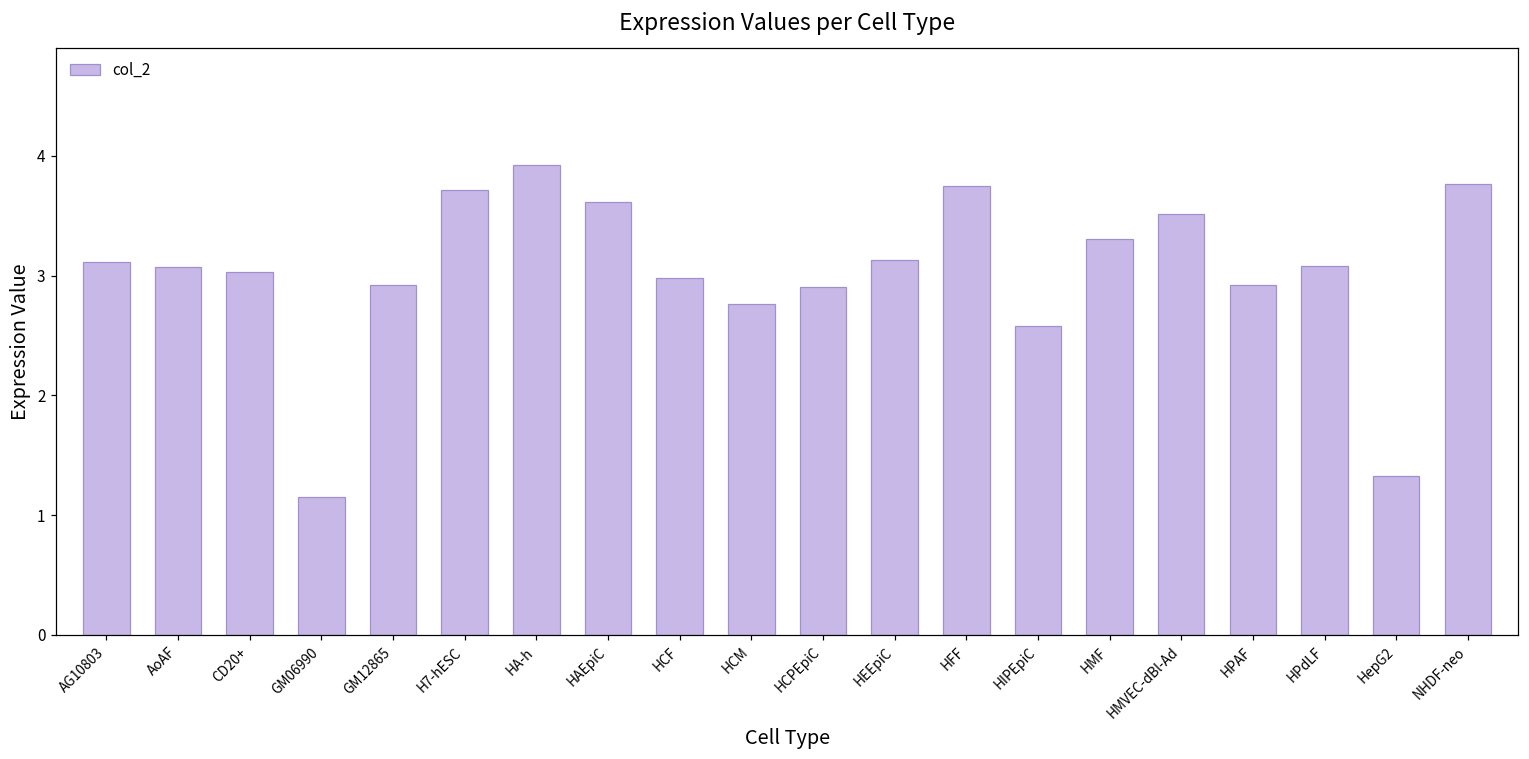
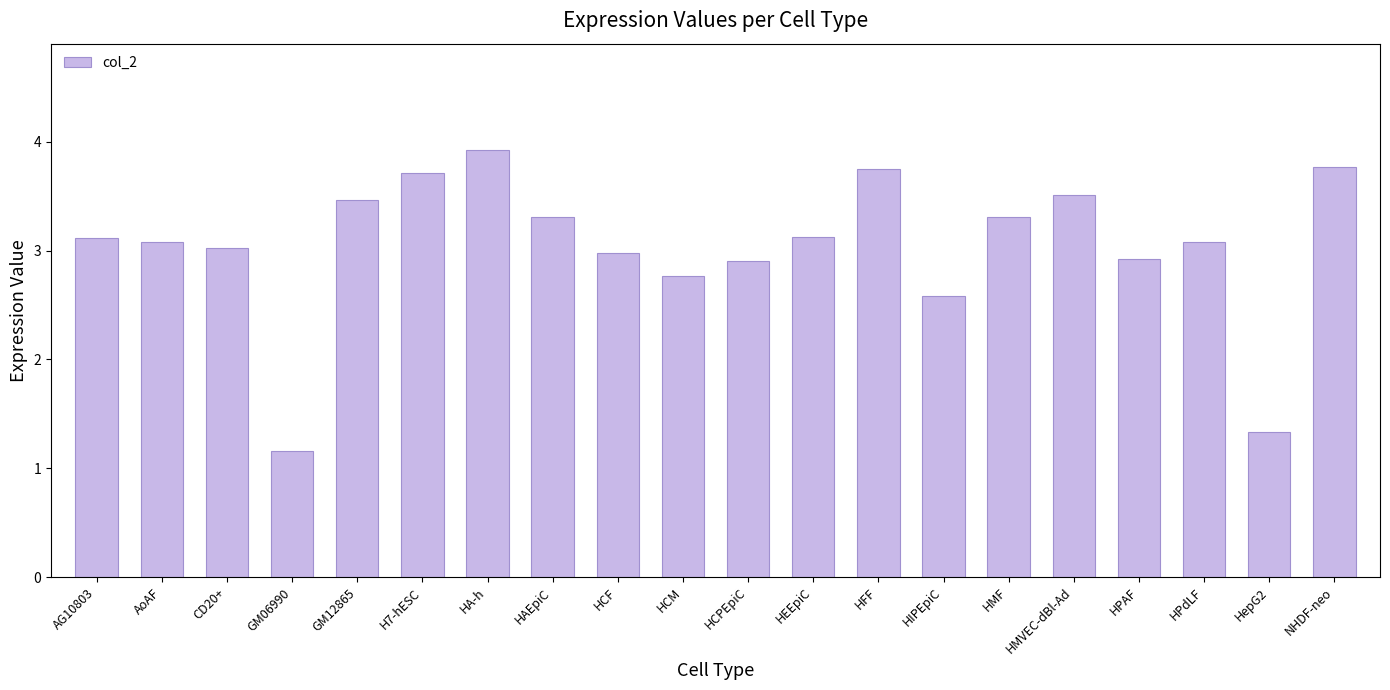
GM12865: 2.92 -> 3.46
HAEpiC: 3.61 -> 3.31
